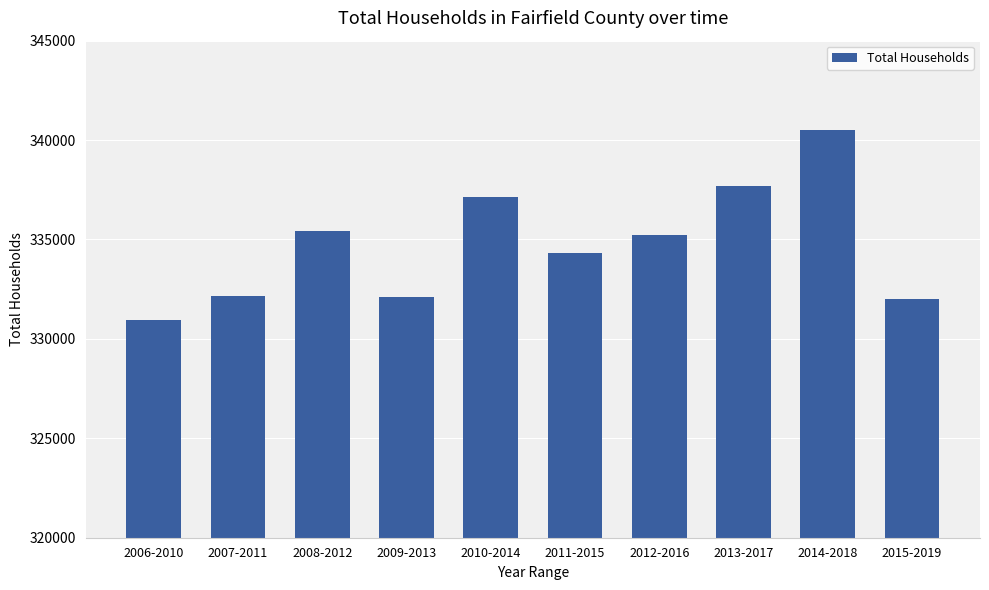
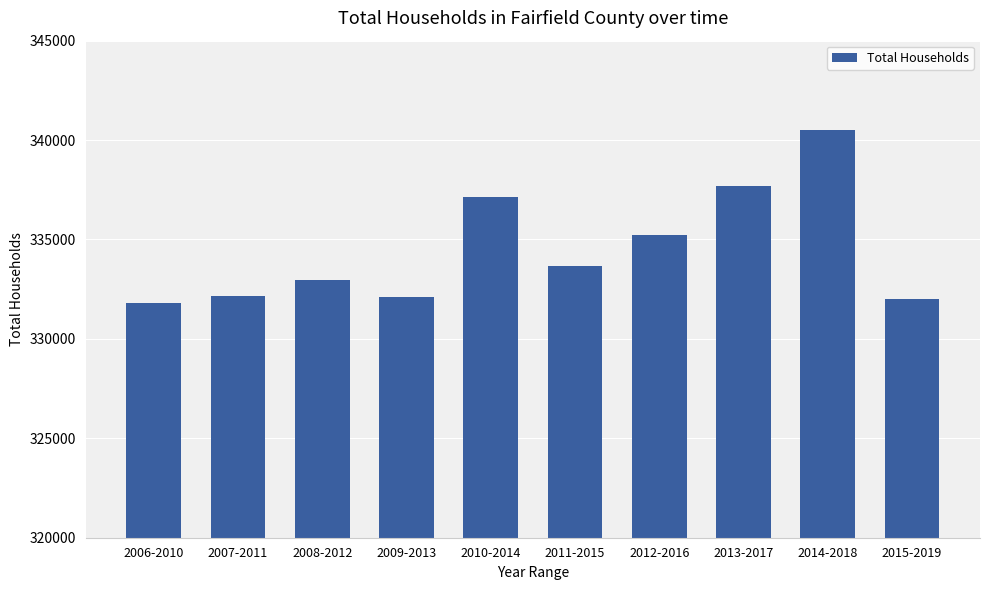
2006-2010: 331000 -> 331800
2008-2012: 335400 -> 333000
2011-2015: 334300 -> 333700
